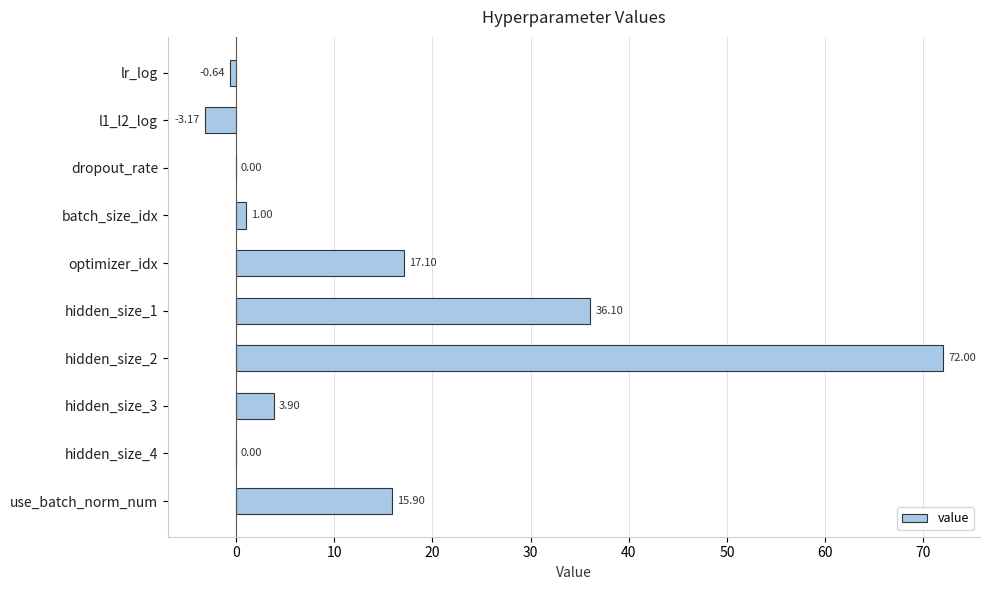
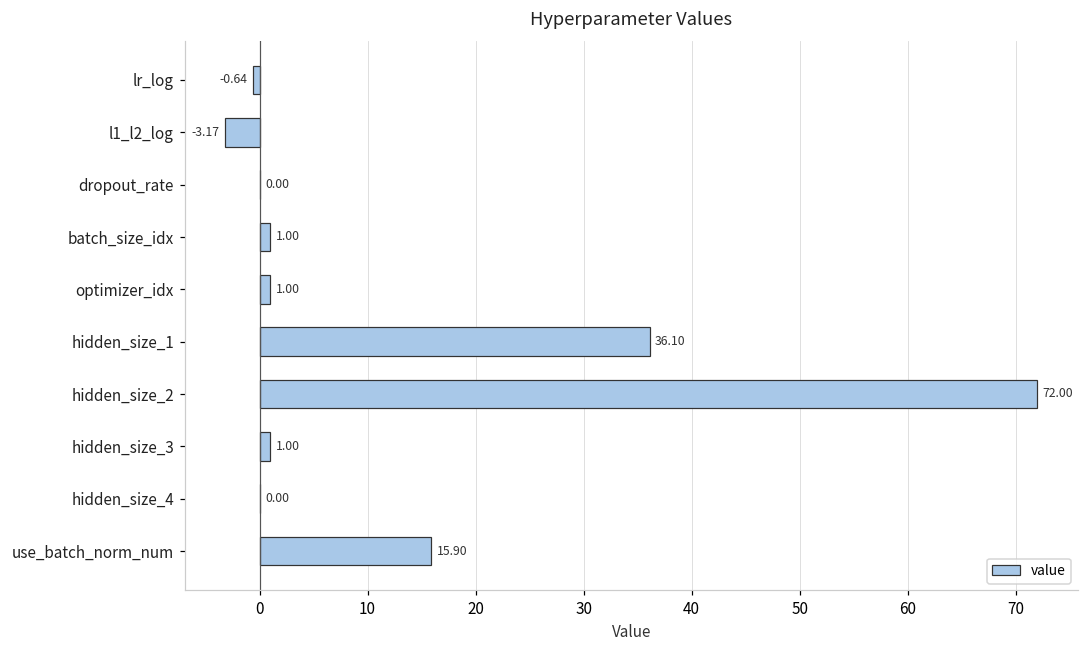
optimizer_idx: 17.10 -> 1.00
hidden_size_3: 3.90 -> 1.00
